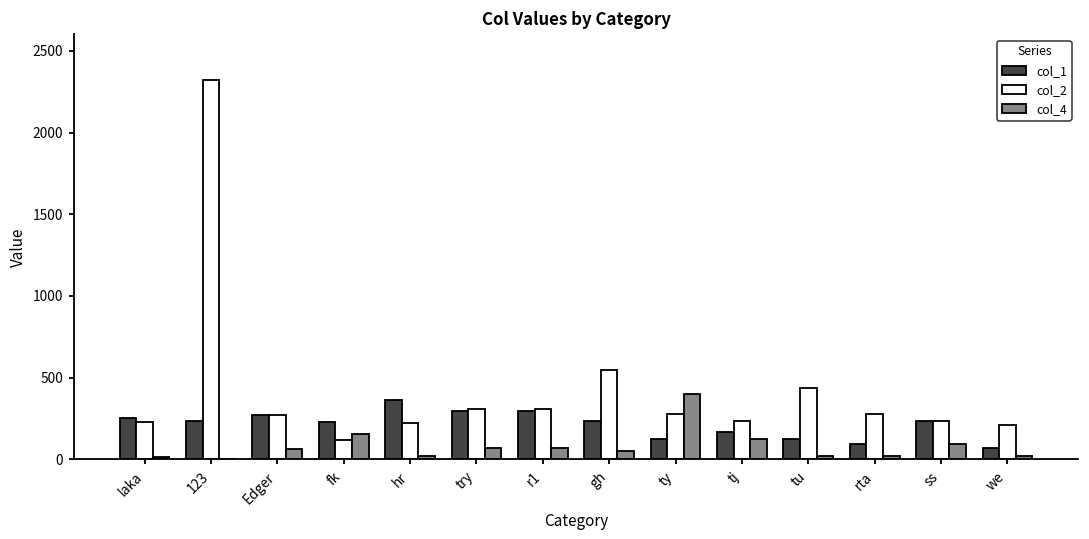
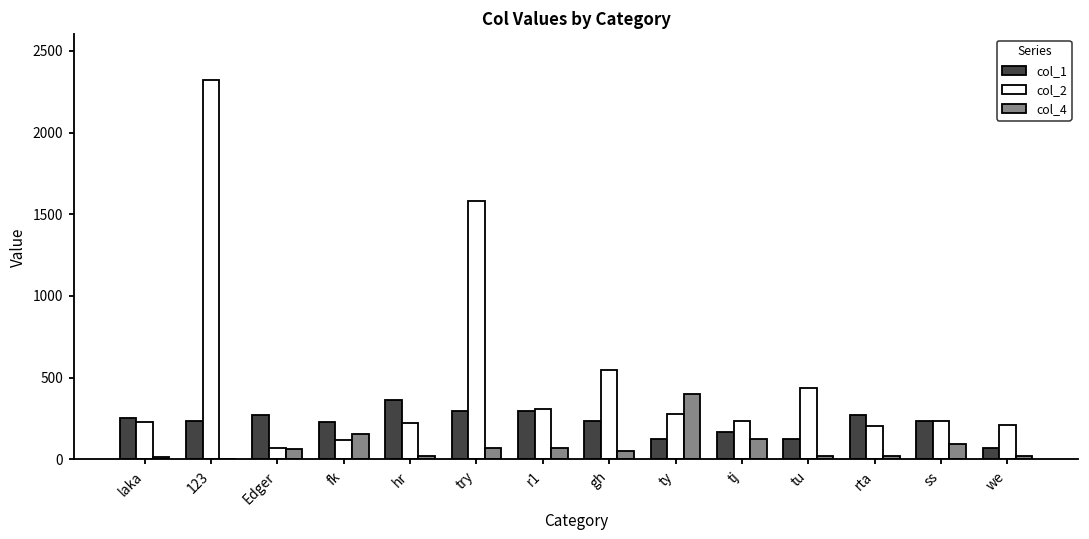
col_2, Edger: 270 -> 70
col_2, try: 310 -> 1580
col_1, rta: 100 -> 270
col_2, rta: 280 -> 210
